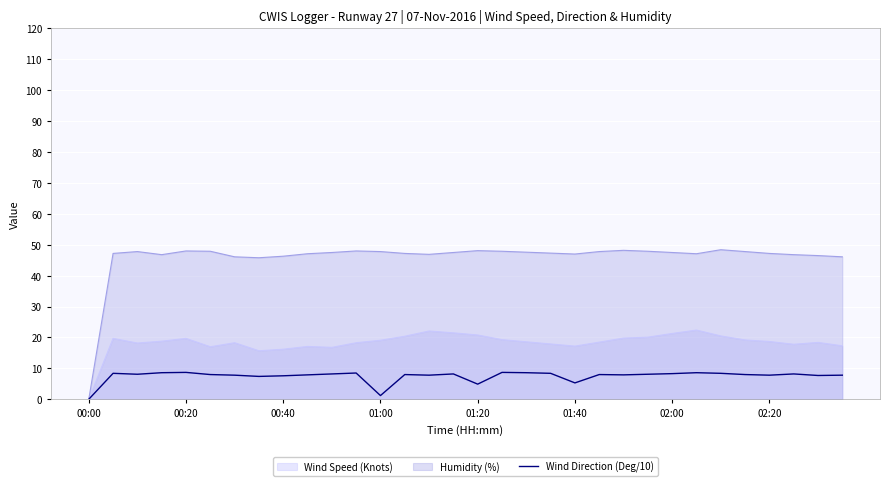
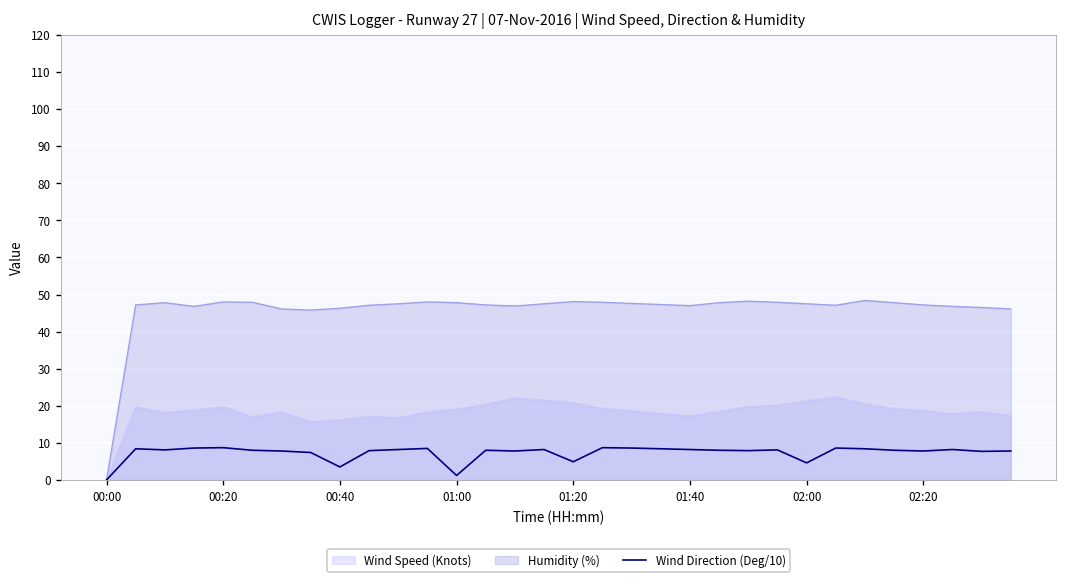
Wind Direction (Deg/10), 00:40: 8 -> 4
Wind Direction (Deg/10), 01:40: 5 -> 8
Wind Direction (Deg/10), 02:00: 8 -> 5
